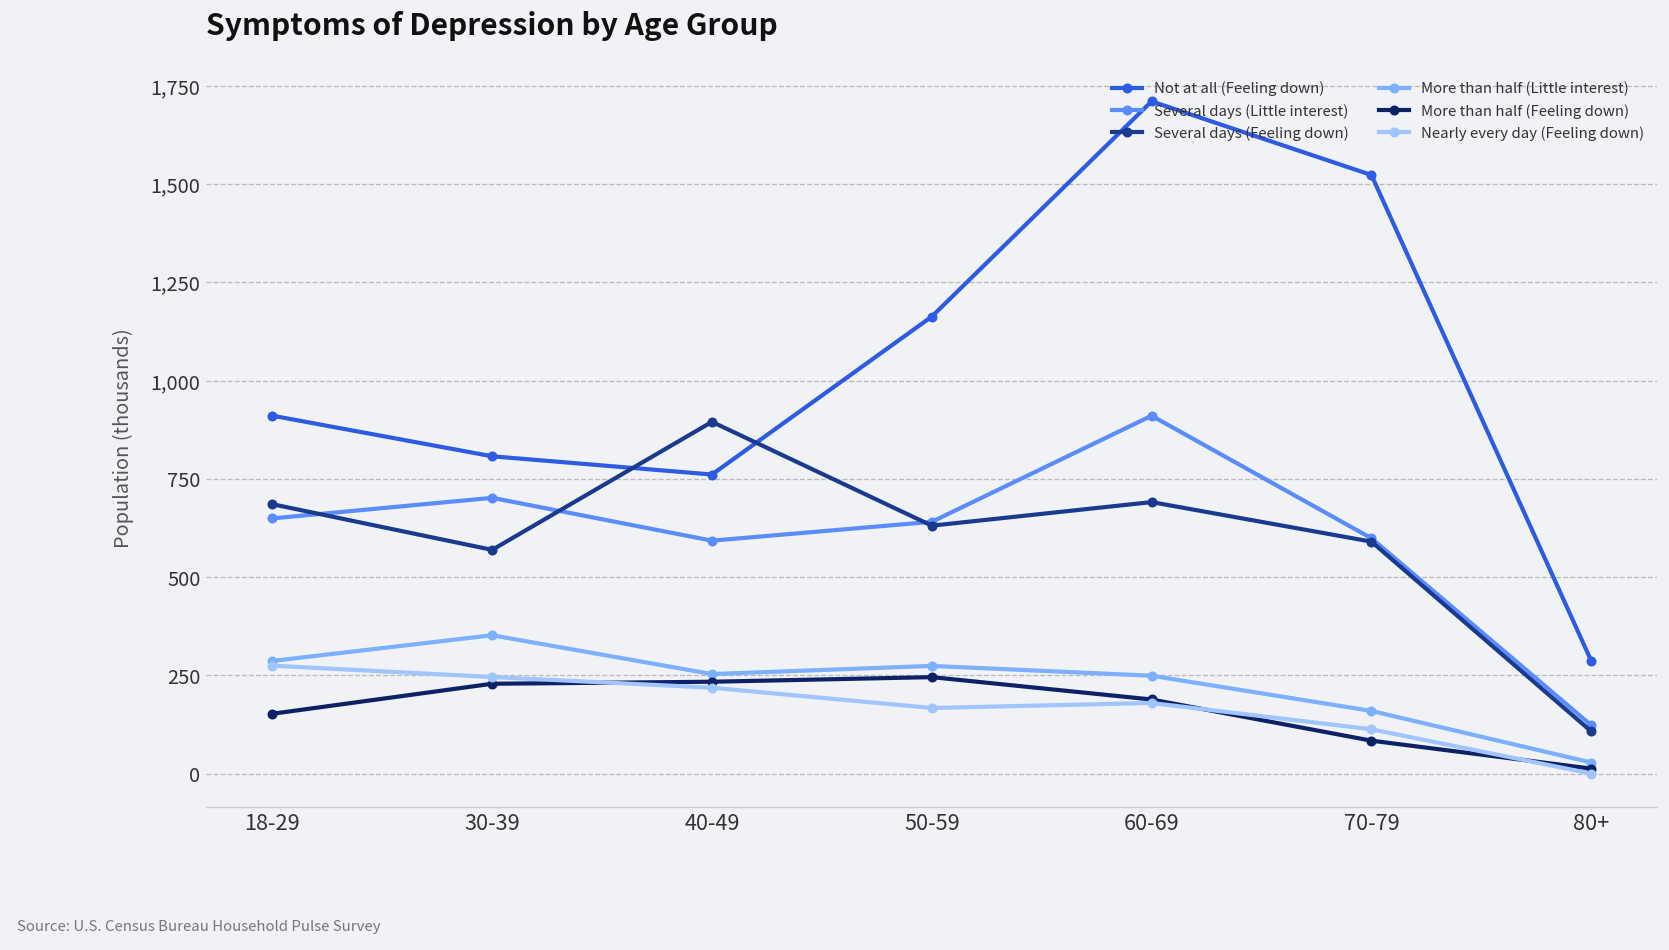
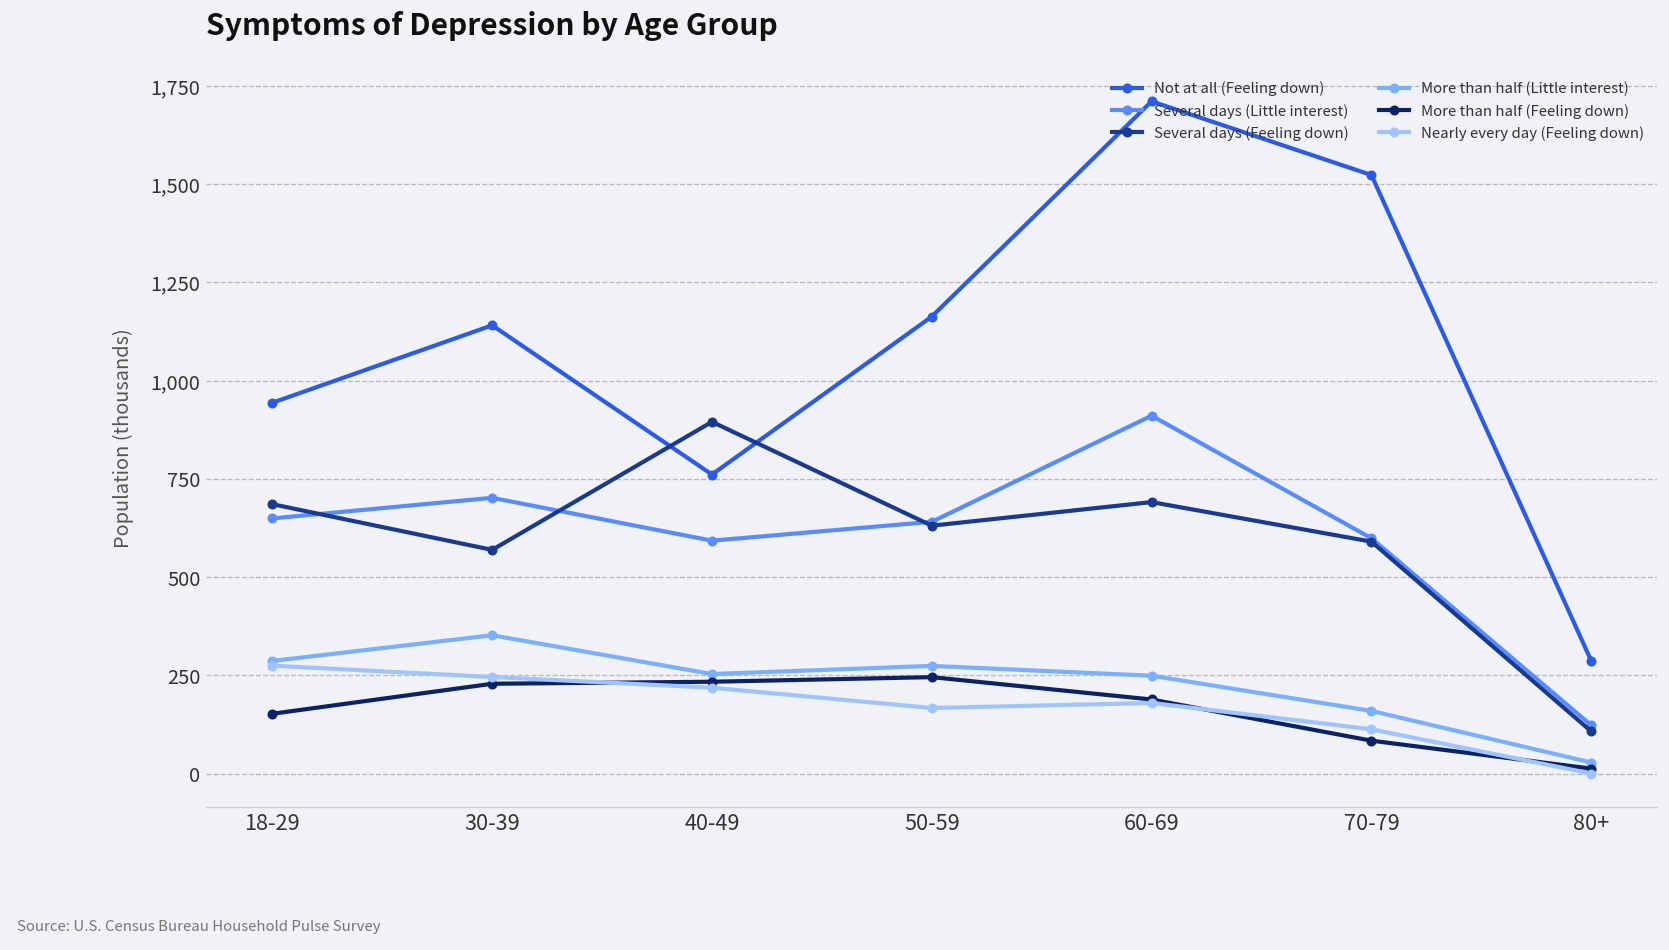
Not at all (Feeling down), 18-29: 910 -> 940
Not at all (Feeling down), 30-39: 810 -> 1,140
